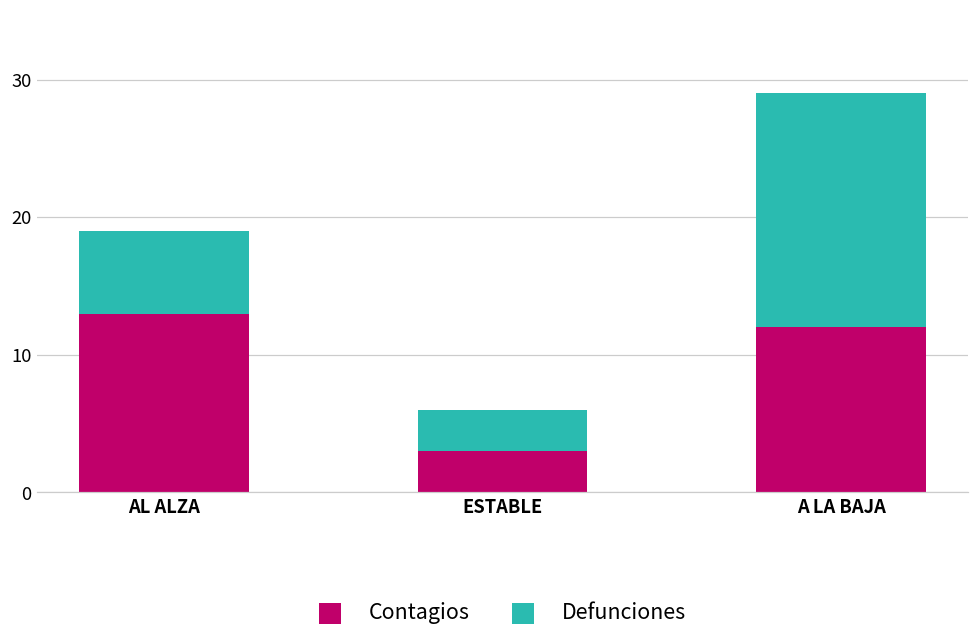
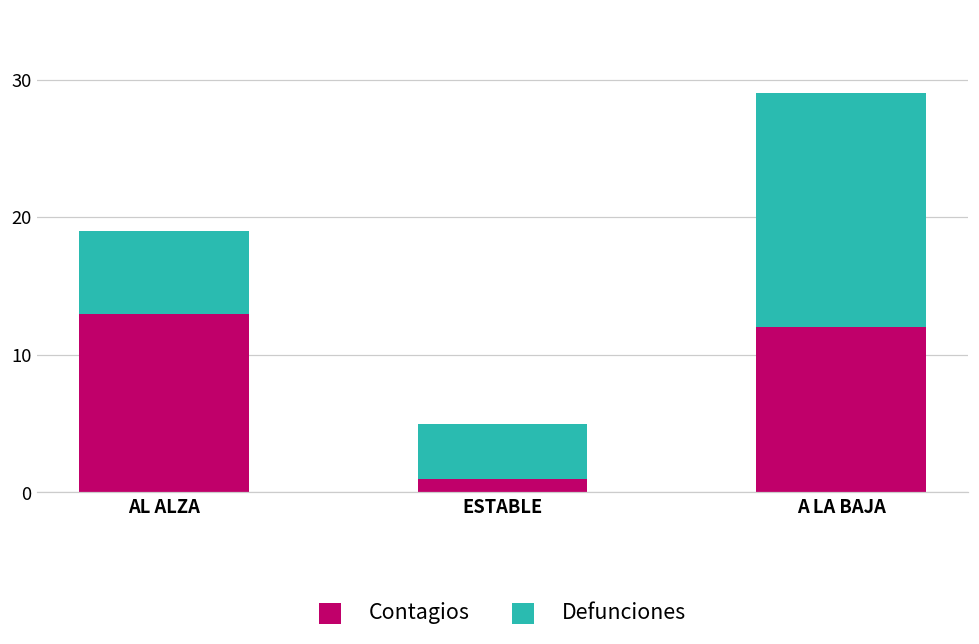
Contagios, ESTABLE: 3 -> 1
Defunciones, ESTABLE: 3 -> 4
